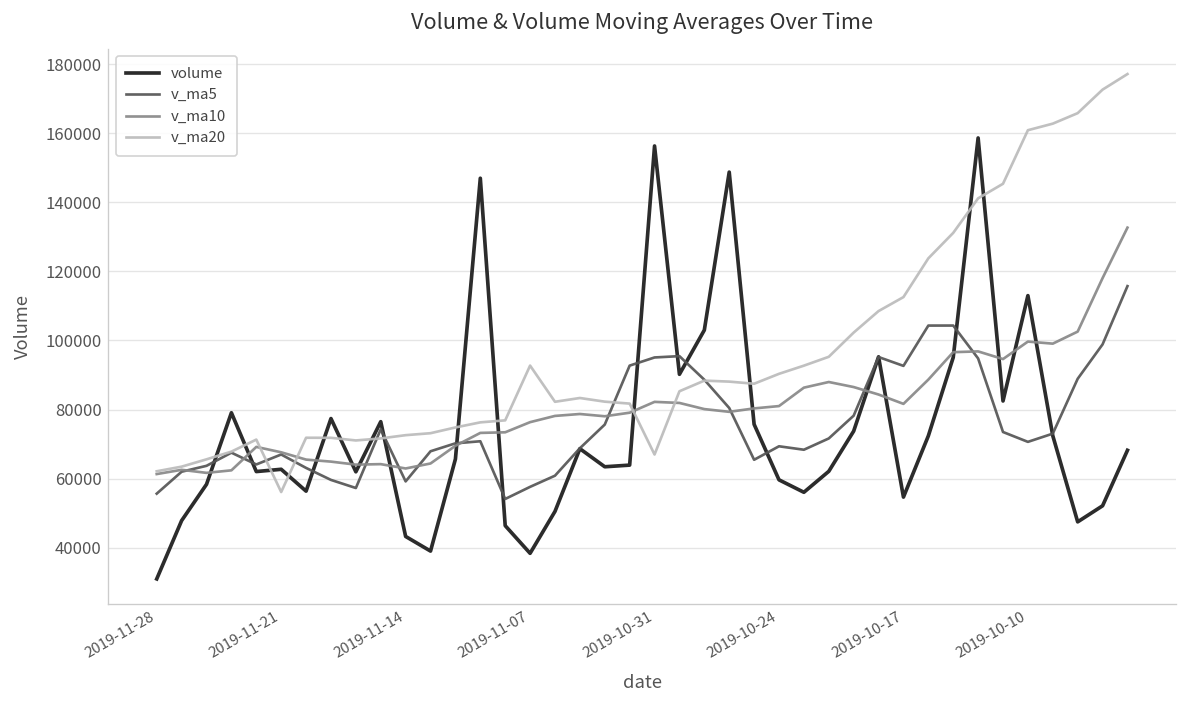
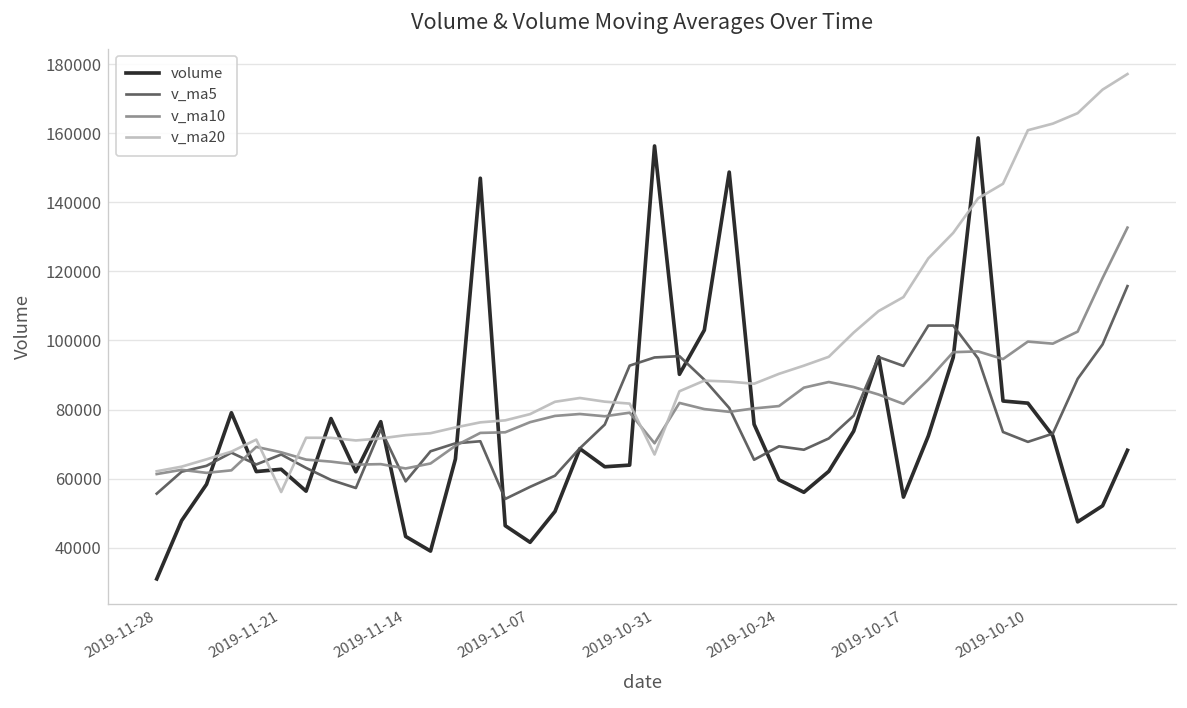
volume, 2019-11-07: 38000 -> 42000
v_ma20, 2019-11-07: 93000 -> 79000
v_ma10, 2019-10-31: 82000 -> 70000
volume, 2019-10-10: 113000 -> 82000
